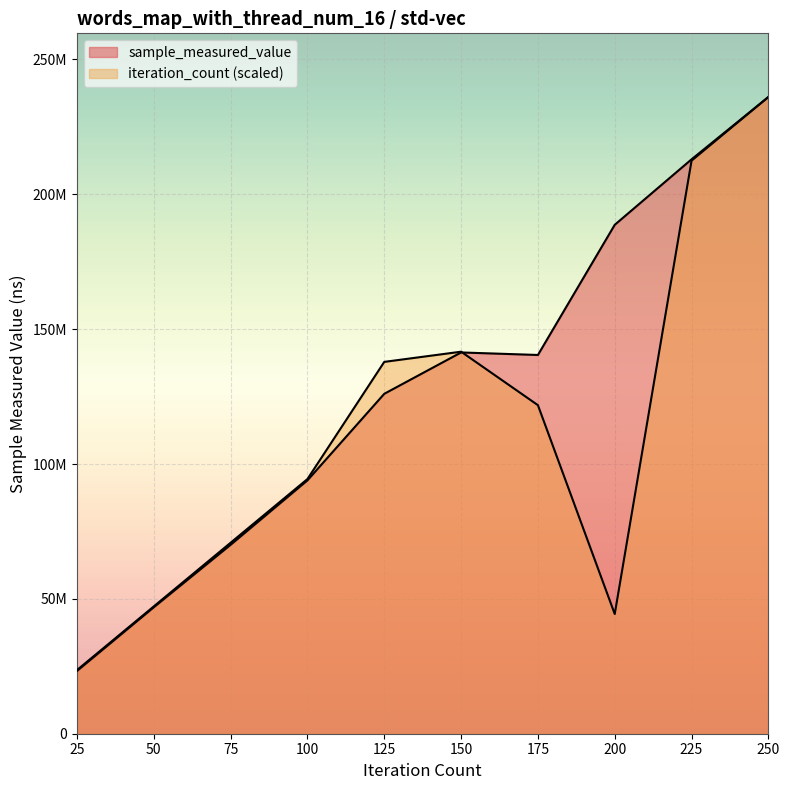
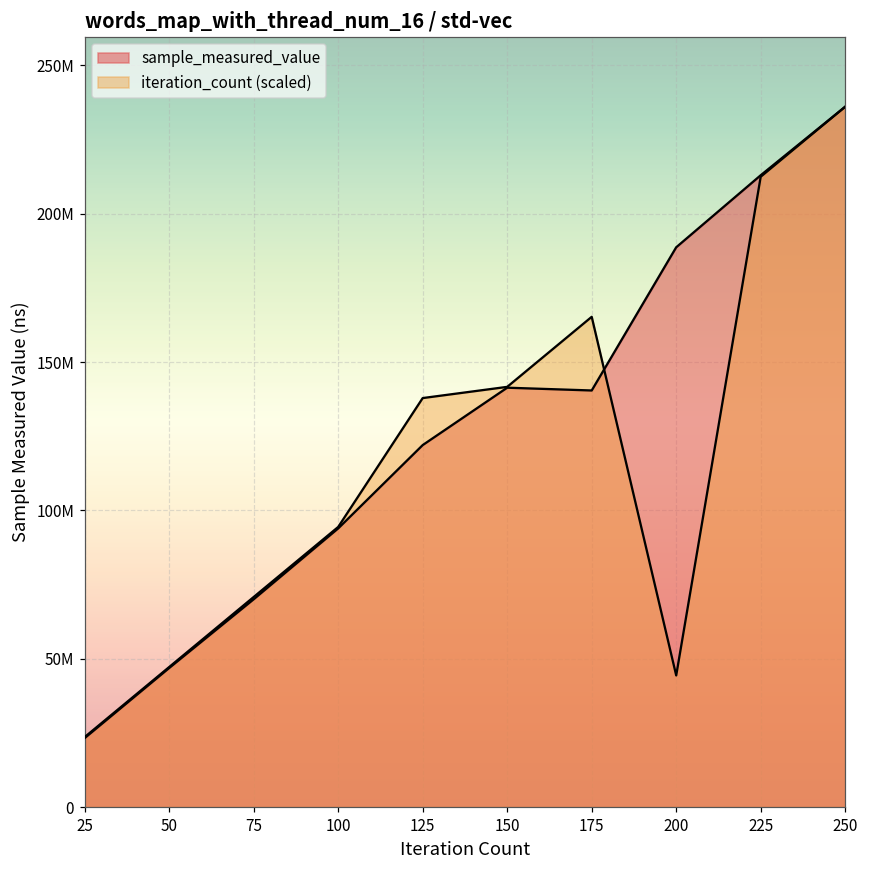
sample_measured_value, 125: 126000000 -> 122000000
iteration_count (scaled), 175: 122000000 -> 165000000
